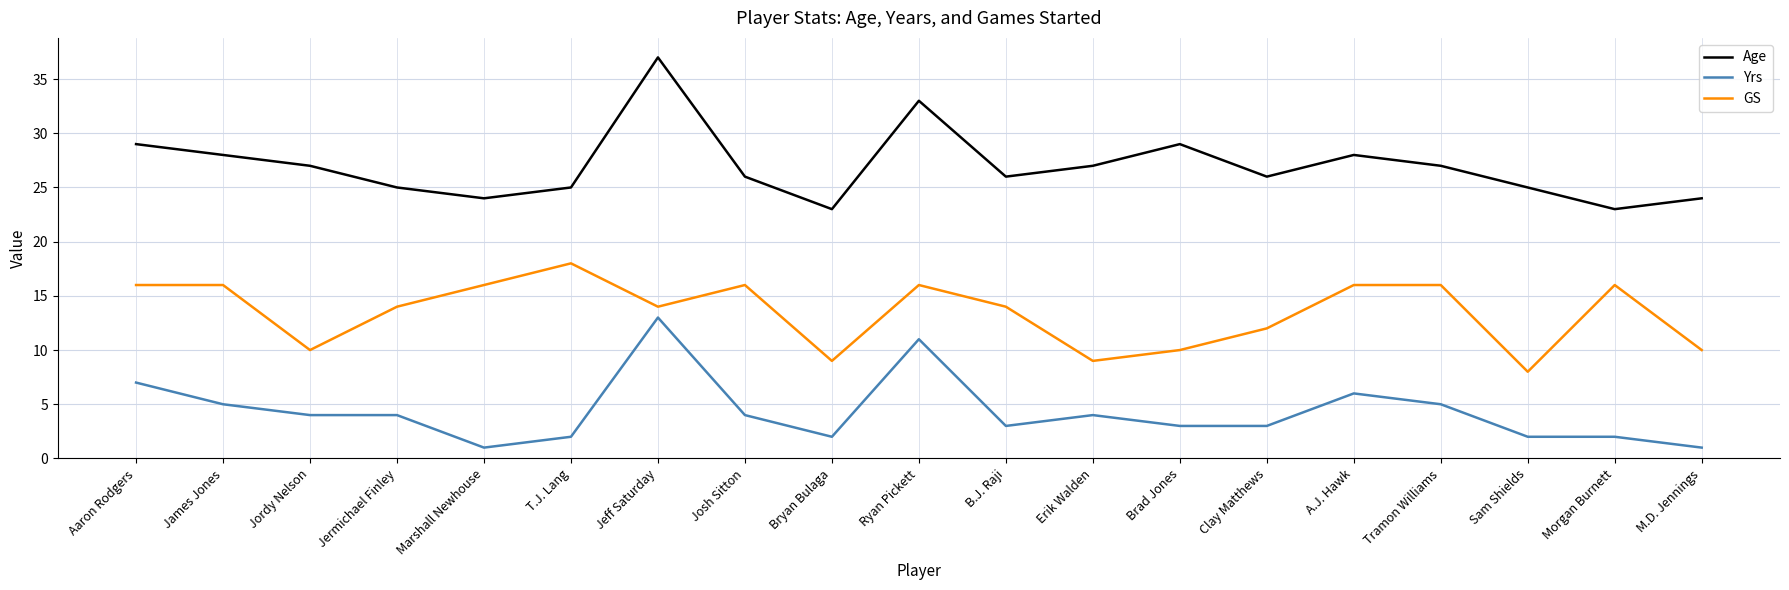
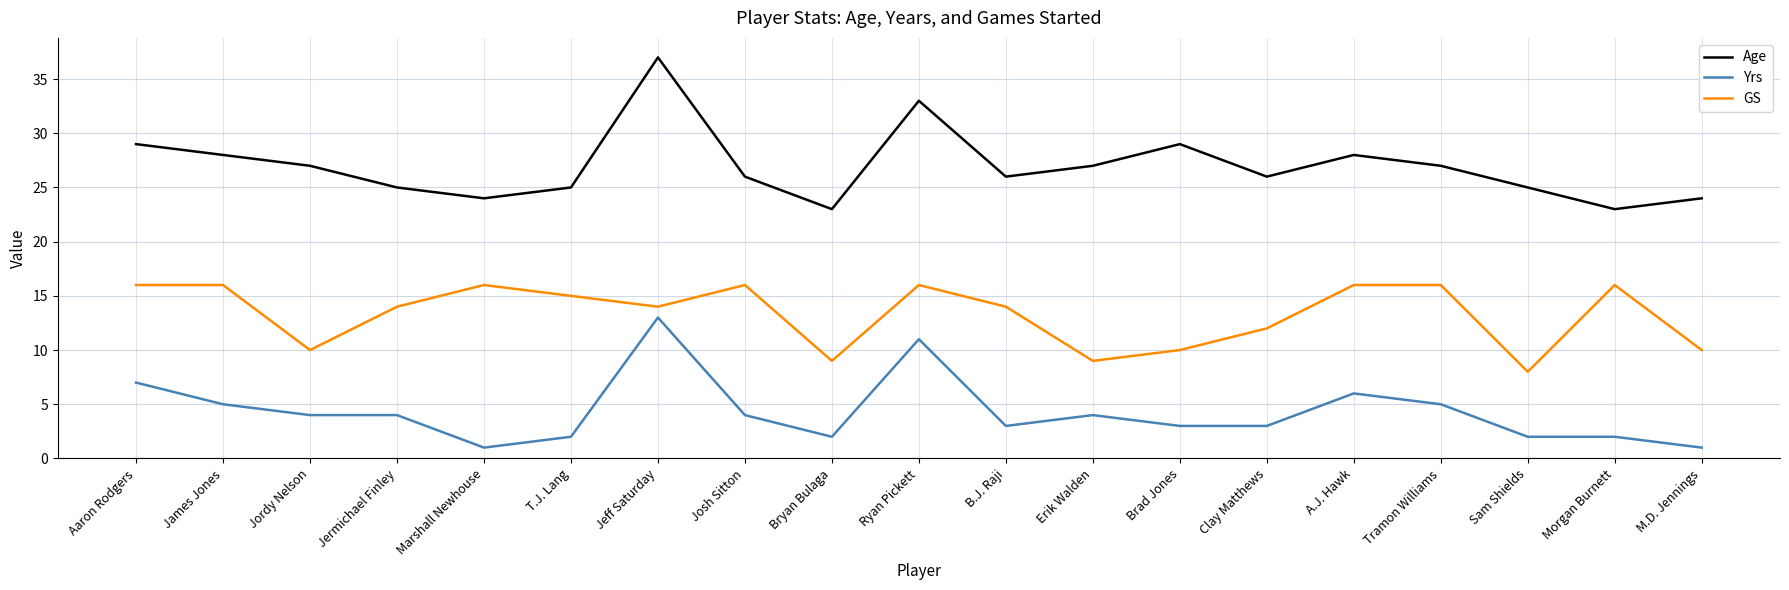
GS, T.J. Lang: 18 -> 15
